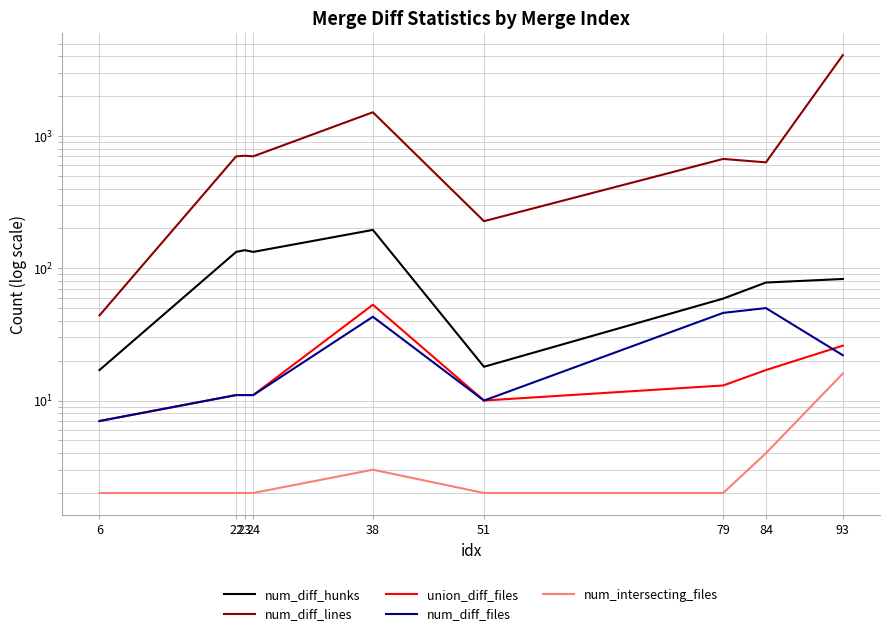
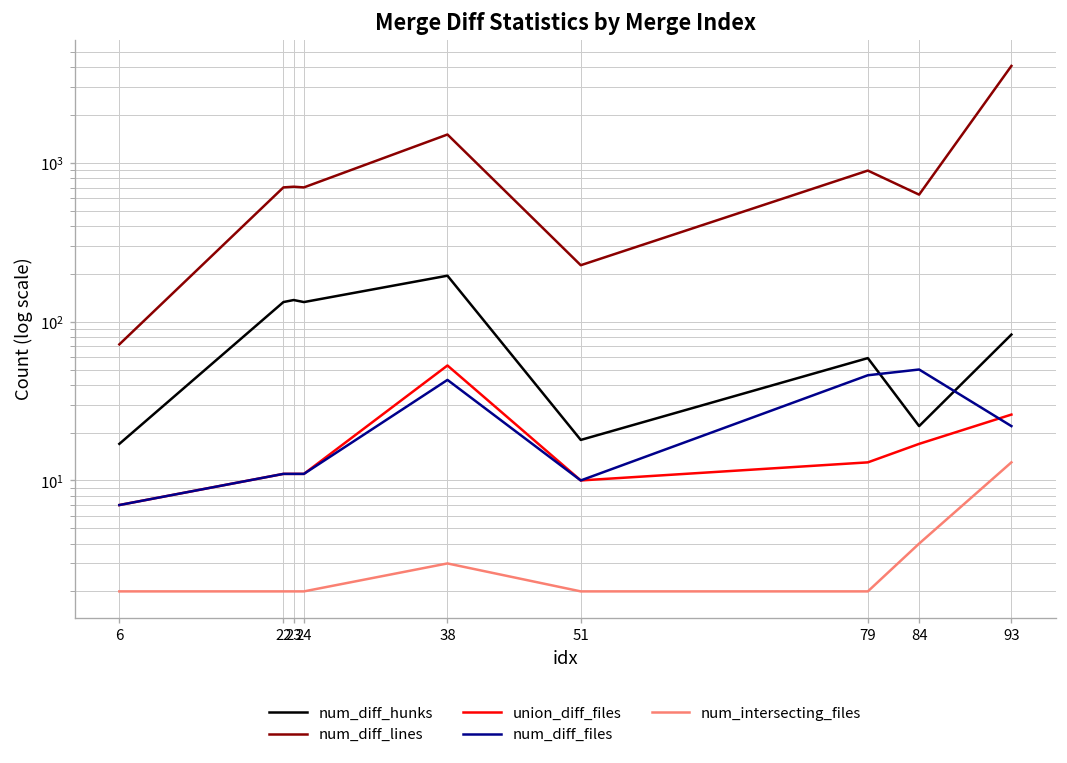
num_diff_lines, 6: 44 -> 70
num_diff_lines, 79: 700 -> 900
num_diff_hunks, 84: 80 -> 22
num_intersecting_files, 93: 16 -> 13
